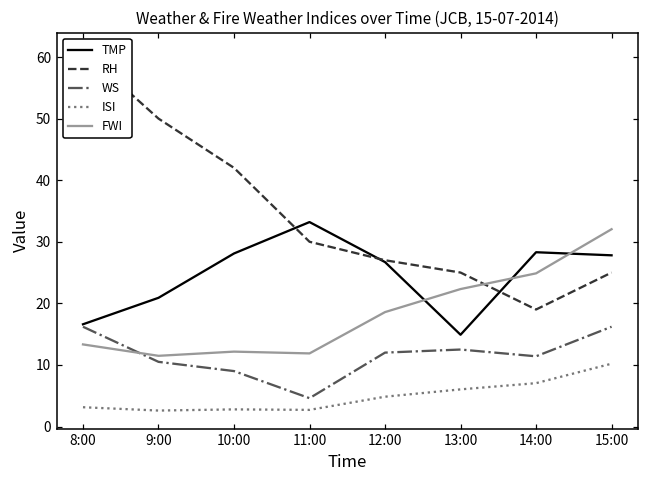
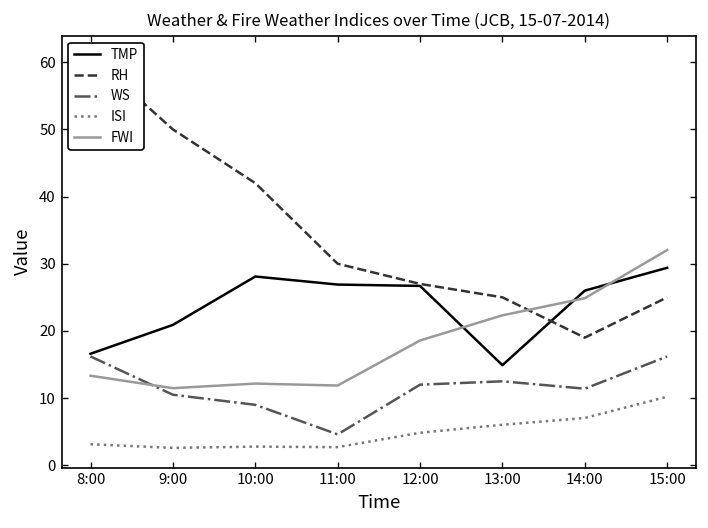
TMP, 11:00: 33 -> 27
TMP, 14:00: 28 -> 26
TMP, 15:00: 28 -> 29
